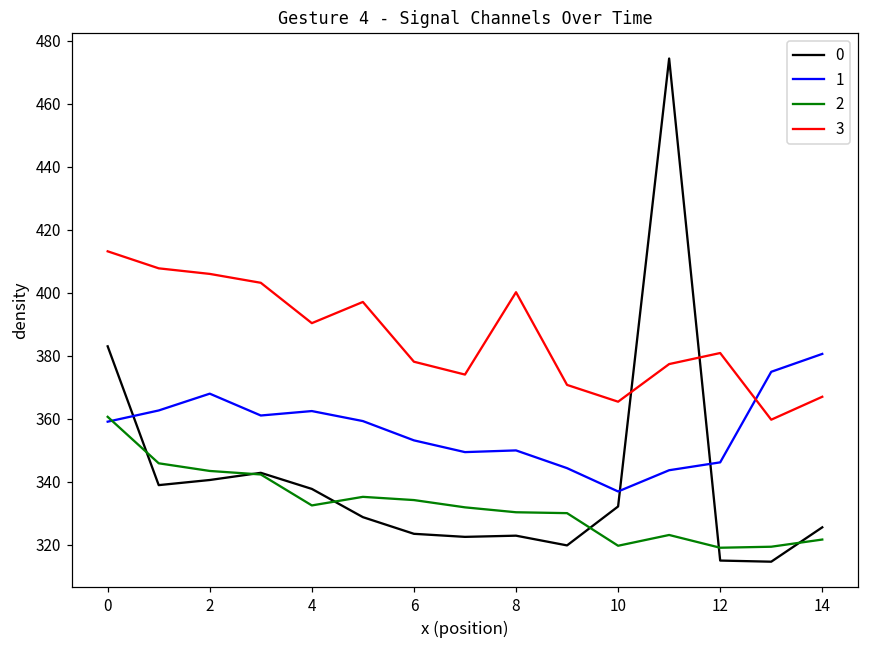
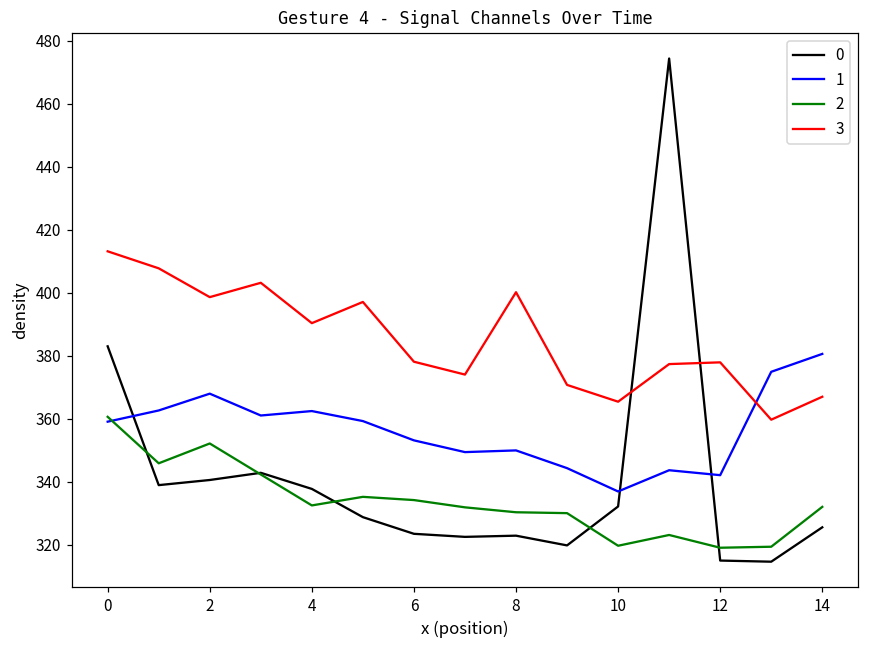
2, 2: 343 -> 352
3, 2: 406 -> 399
1, 12: 346 -> 342
3, 12: 381 -> 378
2, 14: 322 -> 332
